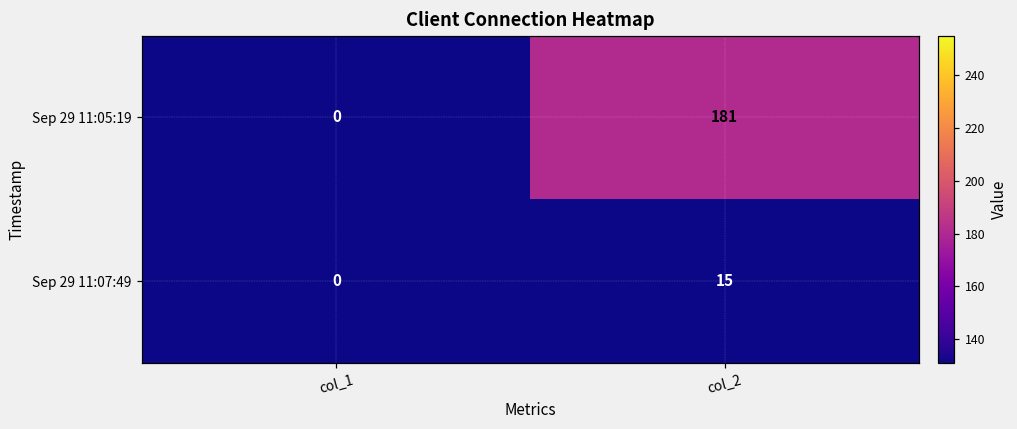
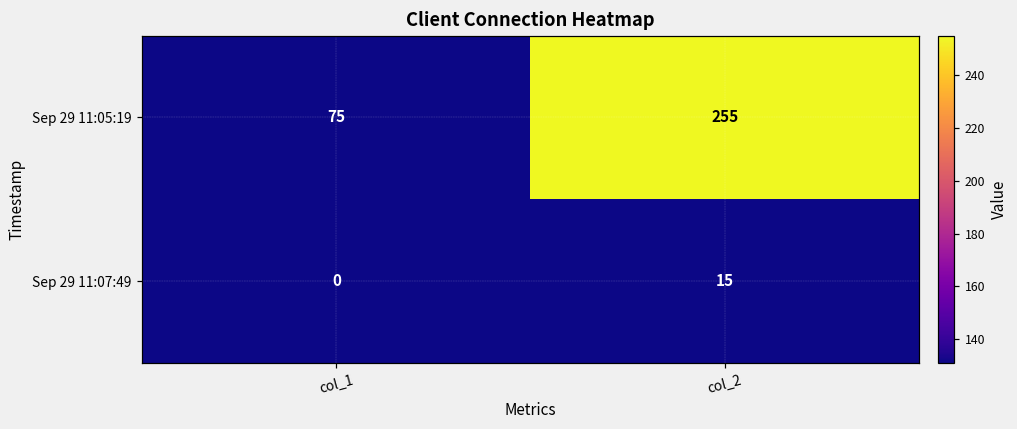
Sep 29 11:05:19, col_1: 0 -> 75
Sep 29 11:05:19, col_2: 181 -> 255
